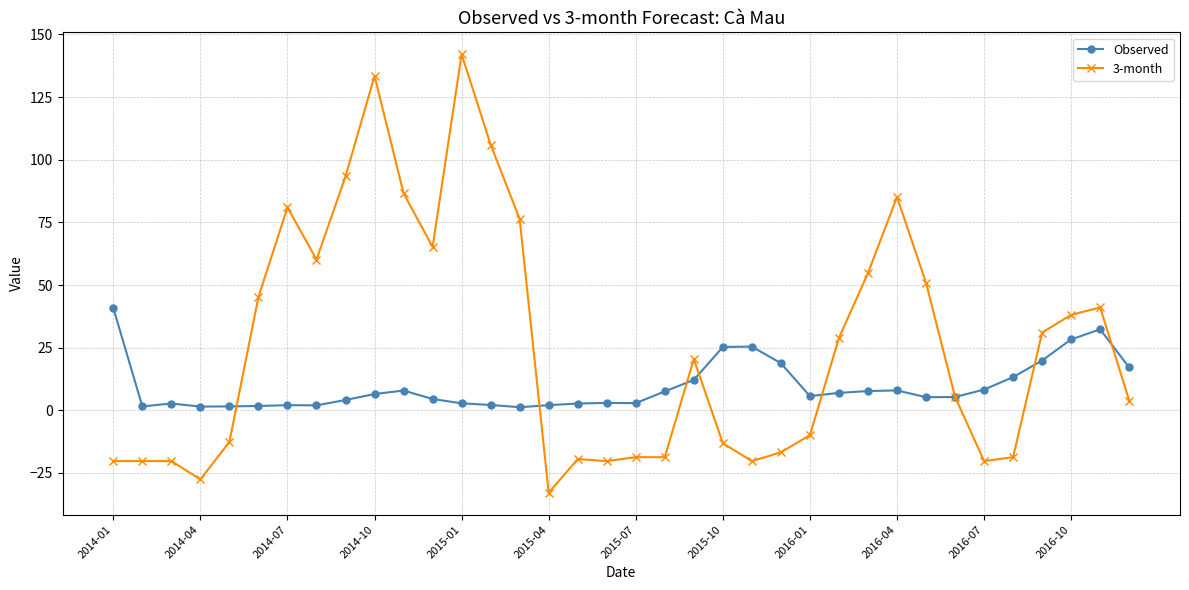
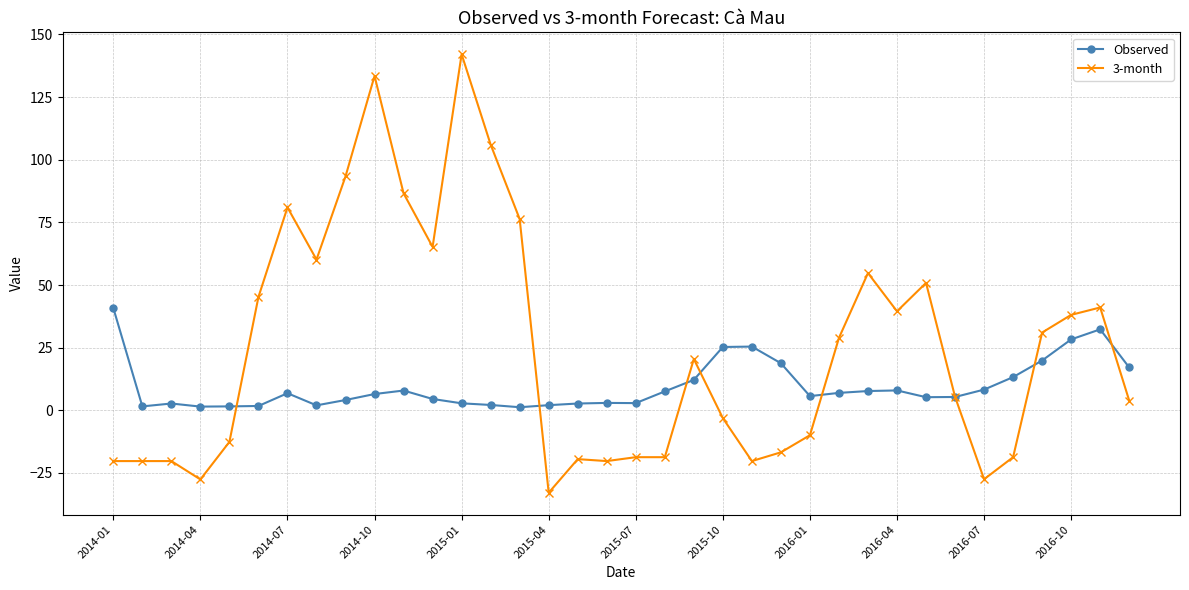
Observed, 2014-07: 2 -> 7
3-month, 2015-10: -13 -> -3
3-month, 2016-04: 85 -> 40
3-month, 2016-07: -20 -> -28
